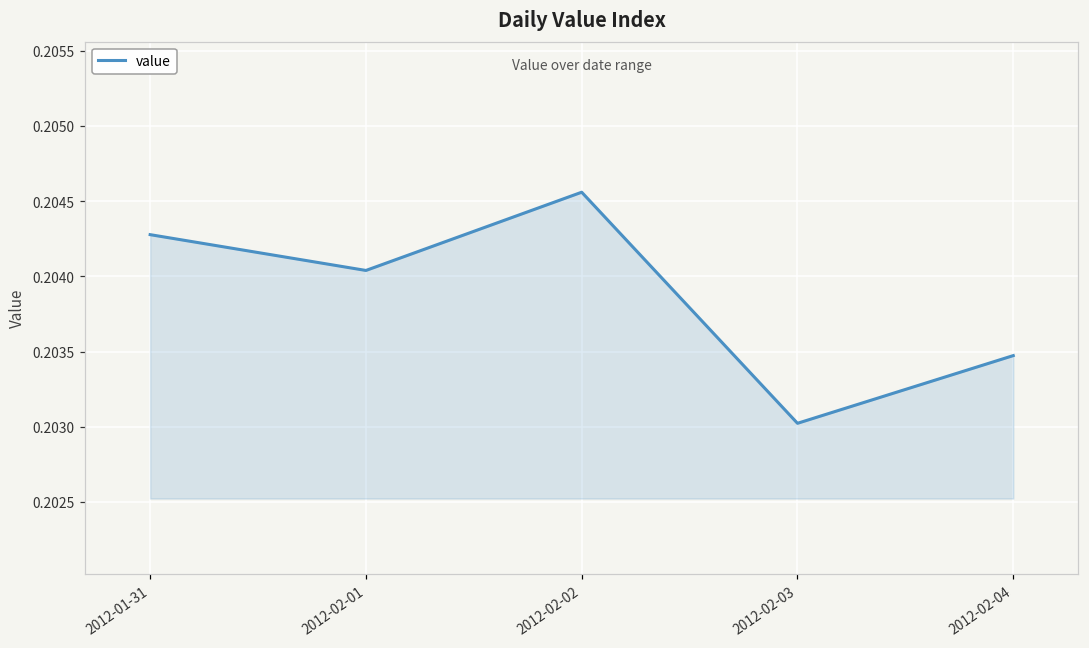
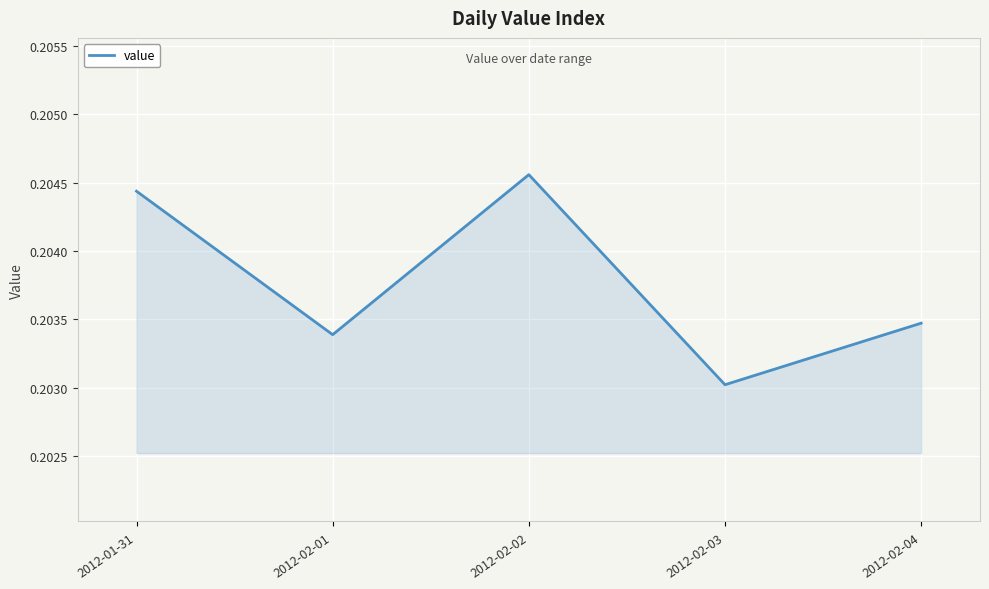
2012-01-31: 0.20428 -> 0.20444
2012-02-01: 0.20404 -> 0.20339
